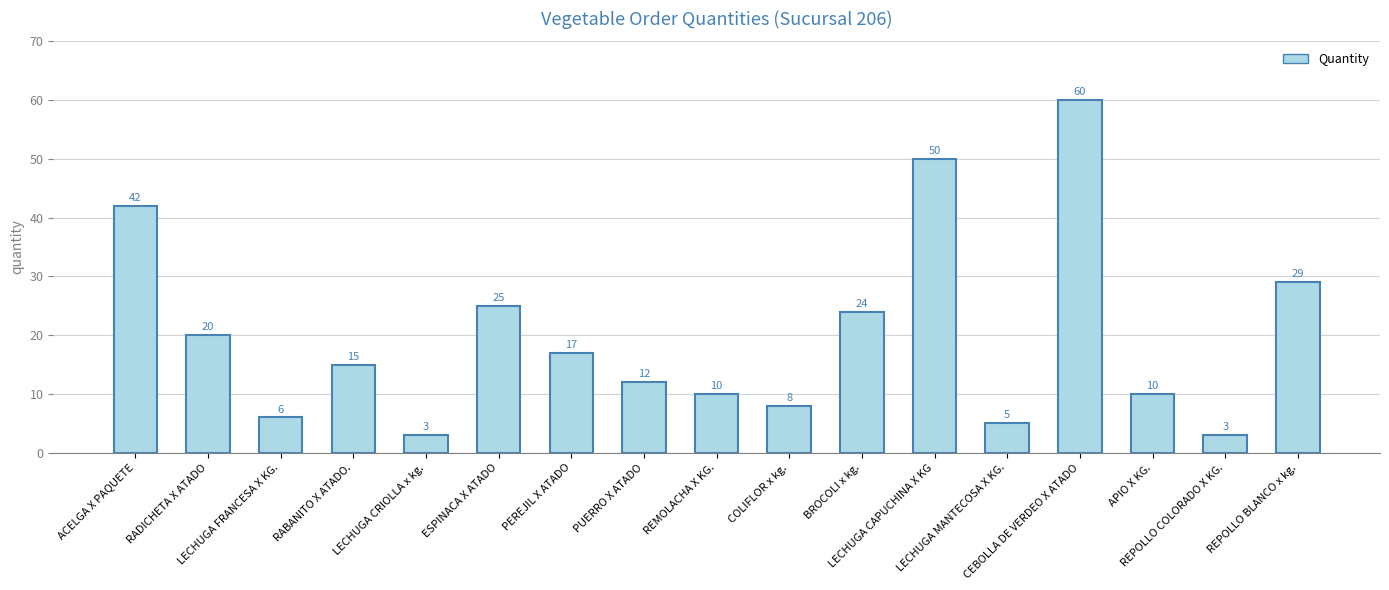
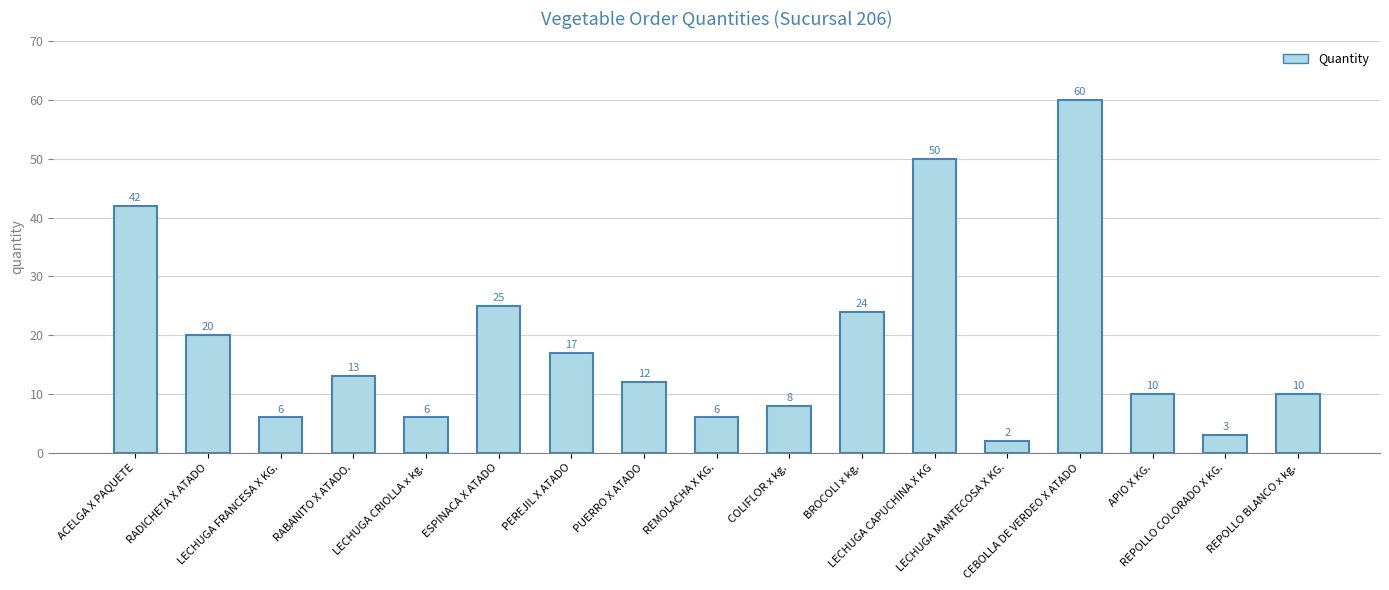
RABANITO X ATADO.: 15 -> 13
LECHUGA CRIOLLA x kg.: 3 -> 6
REMOLACHA X KG.: 10 -> 6
LECHUGA MANTECOSA X KG.: 5 -> 2
REPOLLO BLANCO x kg.: 29 -> 10
